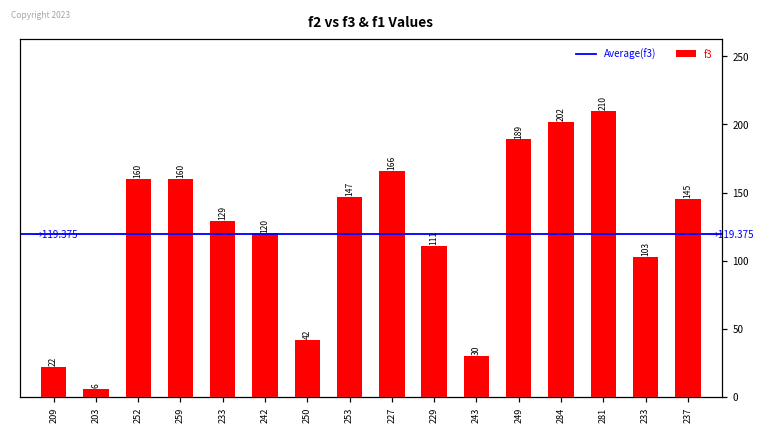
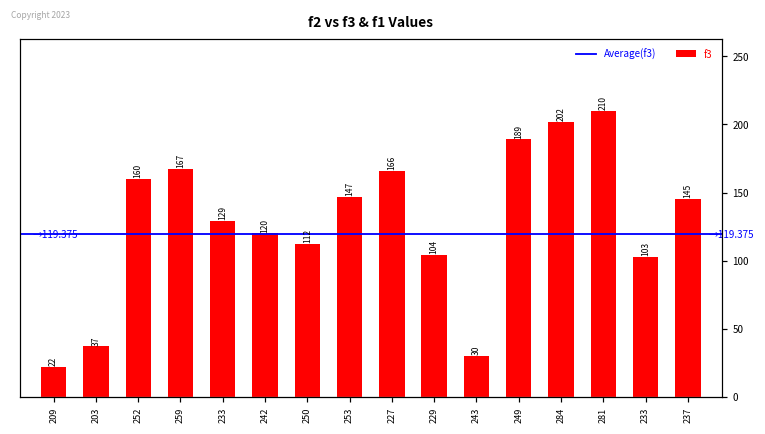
203: 6 -> 37
259: 160 -> 167
250: 42 -> 112
229: 111 -> 104
